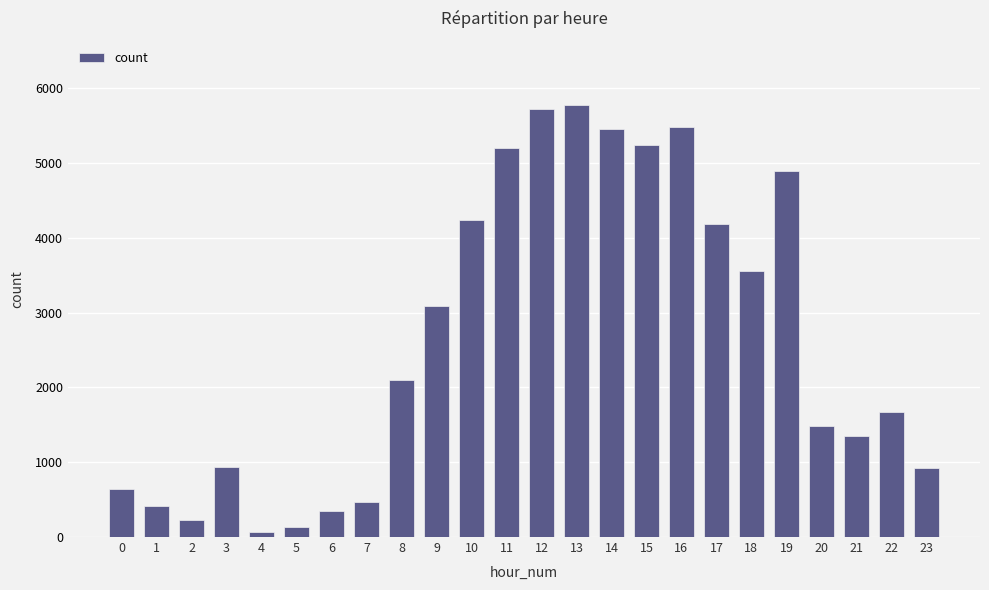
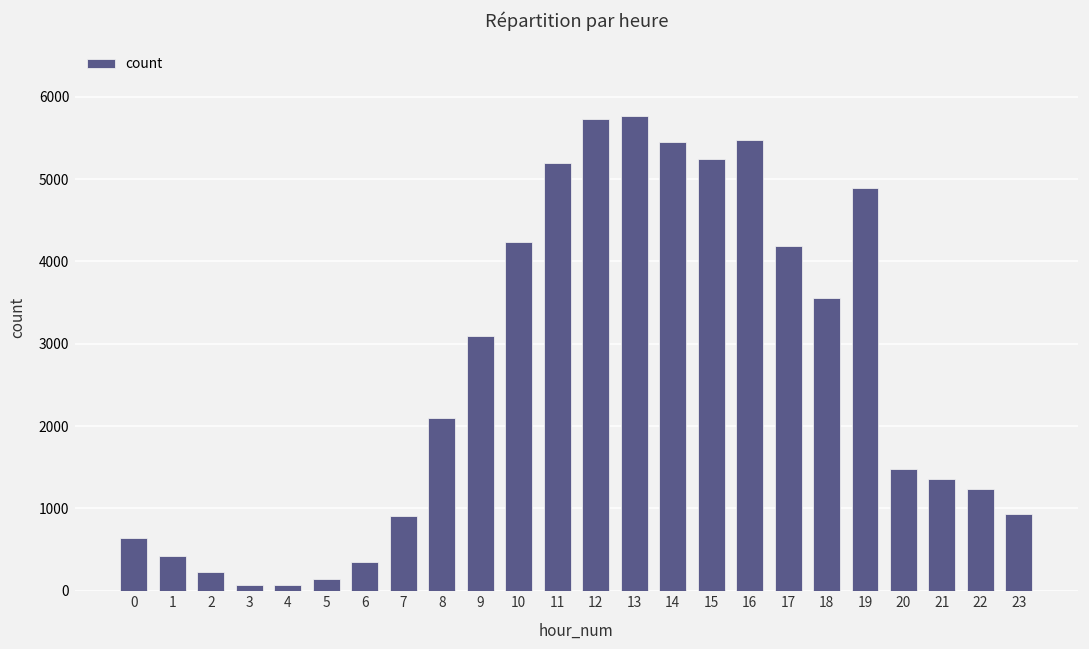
3: 900 -> 100
7: 500 -> 900
22: 1700 -> 1200
